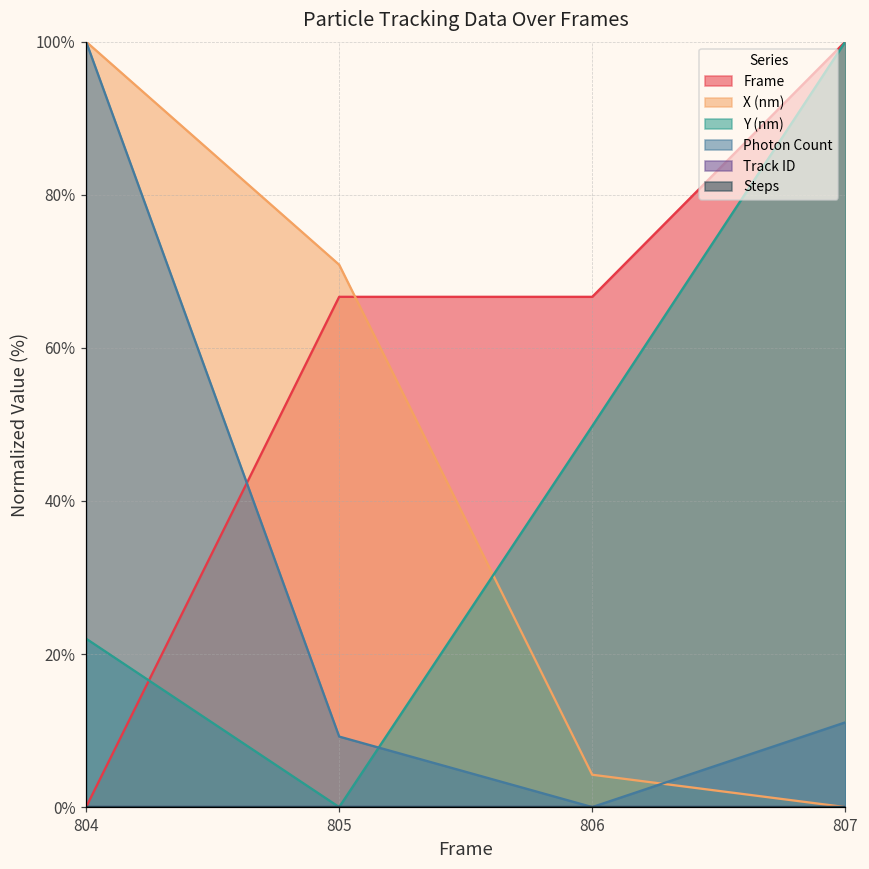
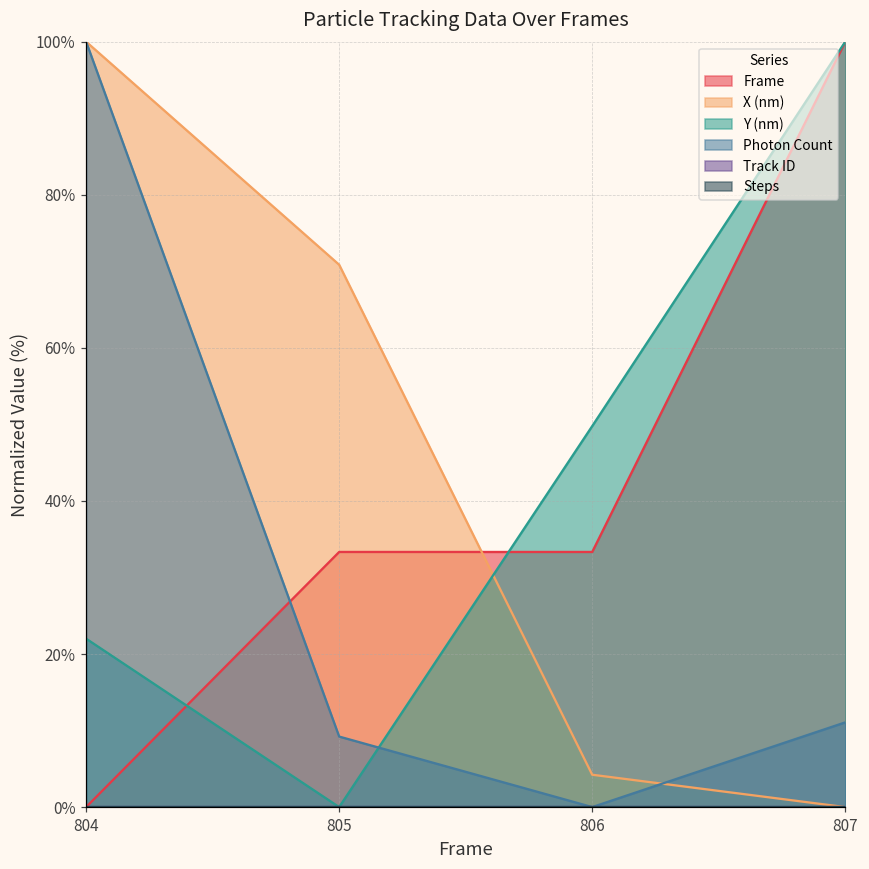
Frame, 805: 67% -> 33%
Frame, 806: 67% -> 33%
